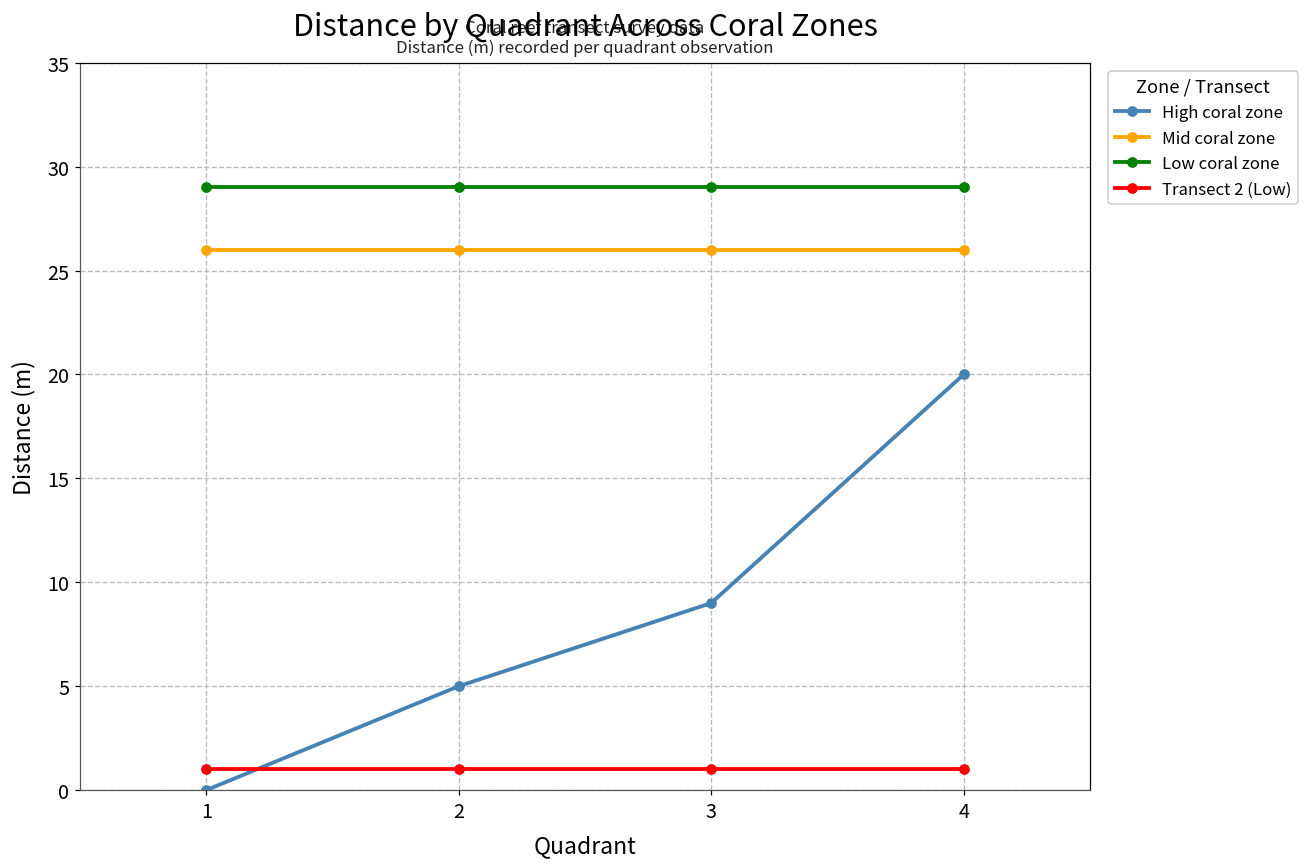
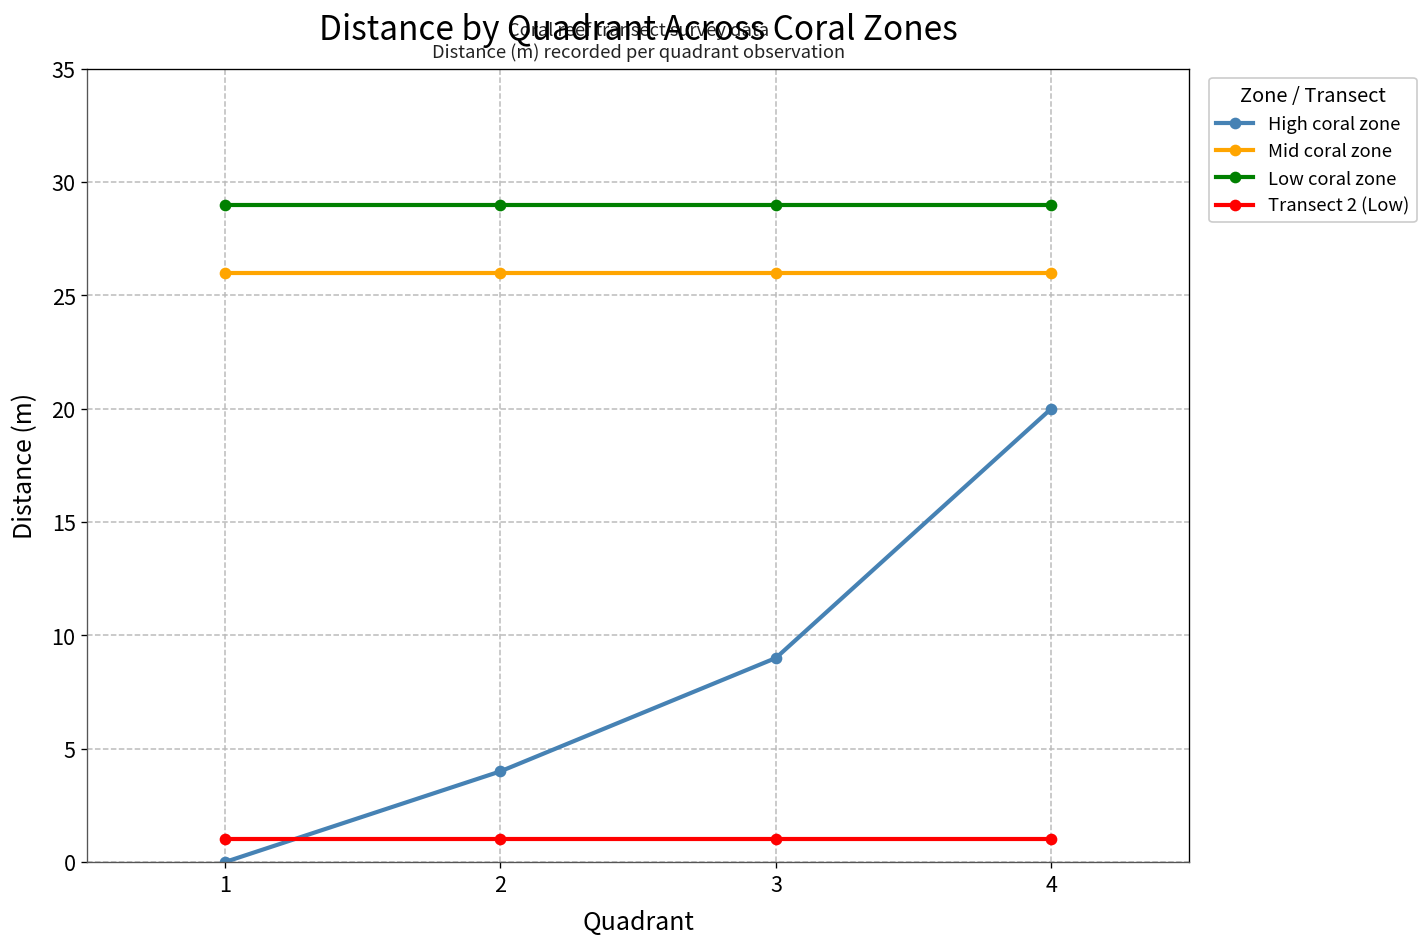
High coral zone, 2: 5 -> 4
